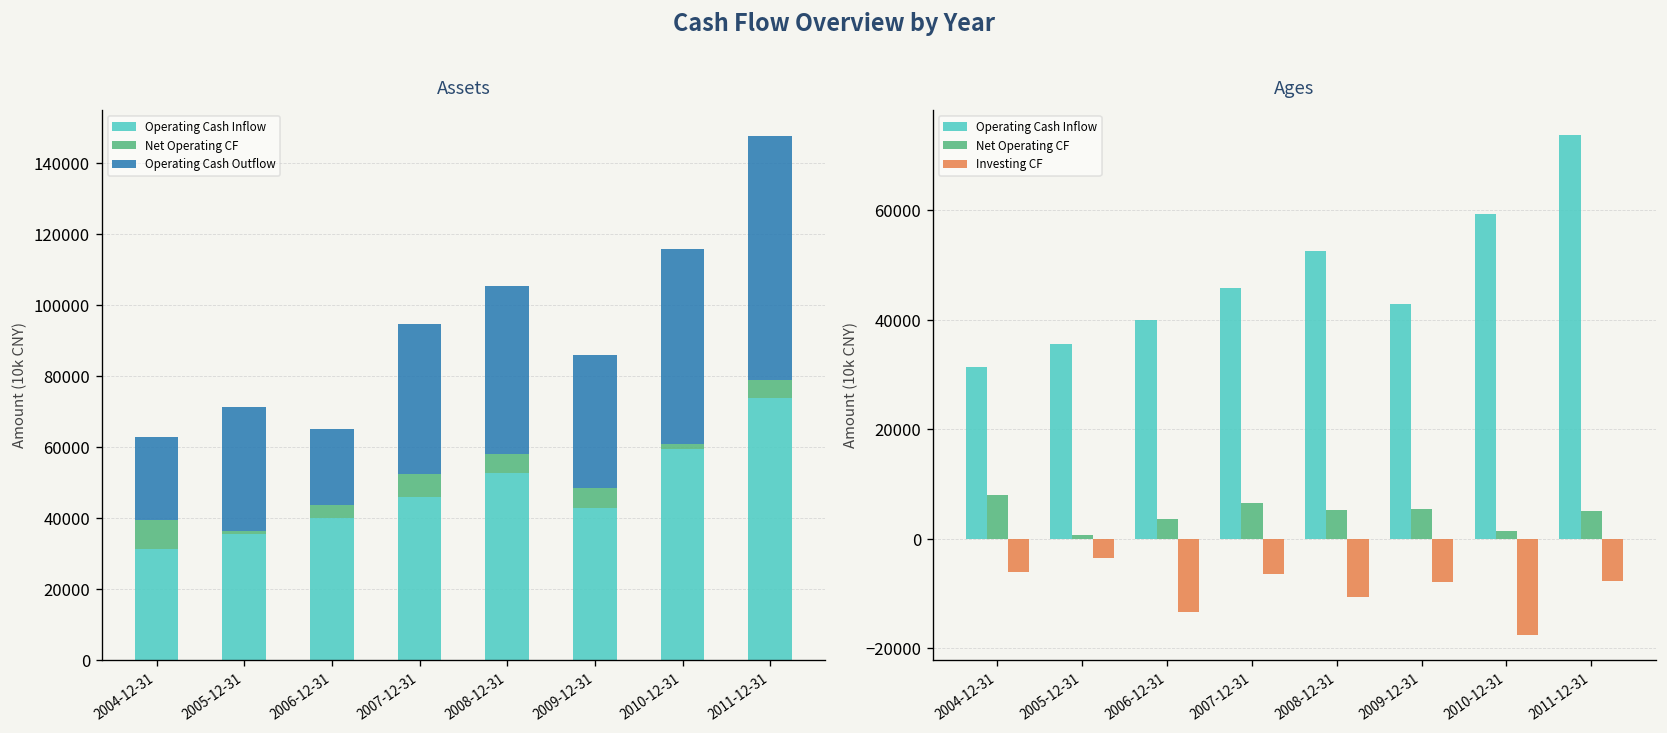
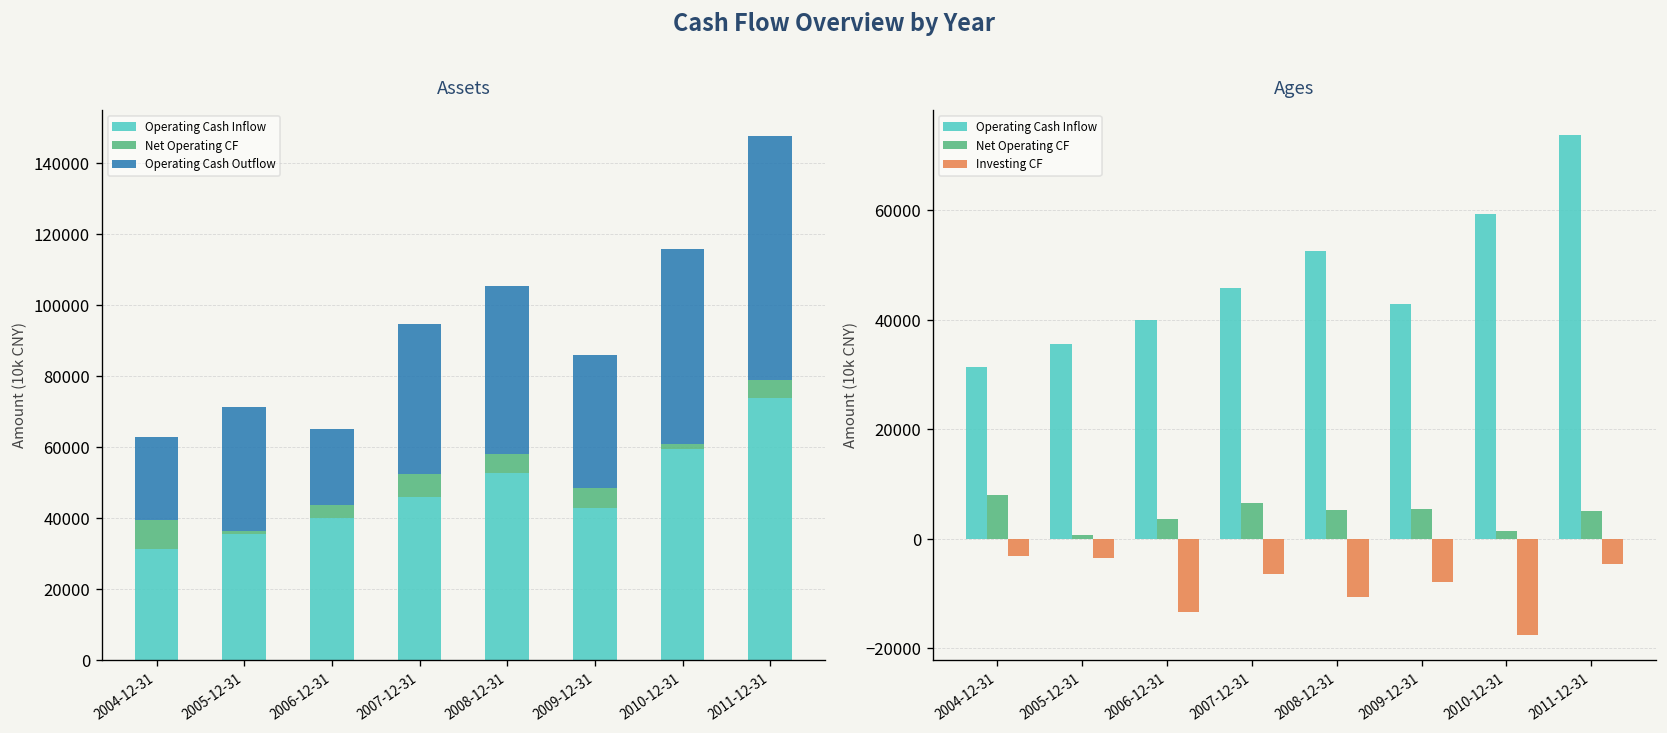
Ages, Investing CF, 2004-12-31: -6000 -> -3000
Ages, Investing CF, 2011-12-31: -8000 -> -5000
